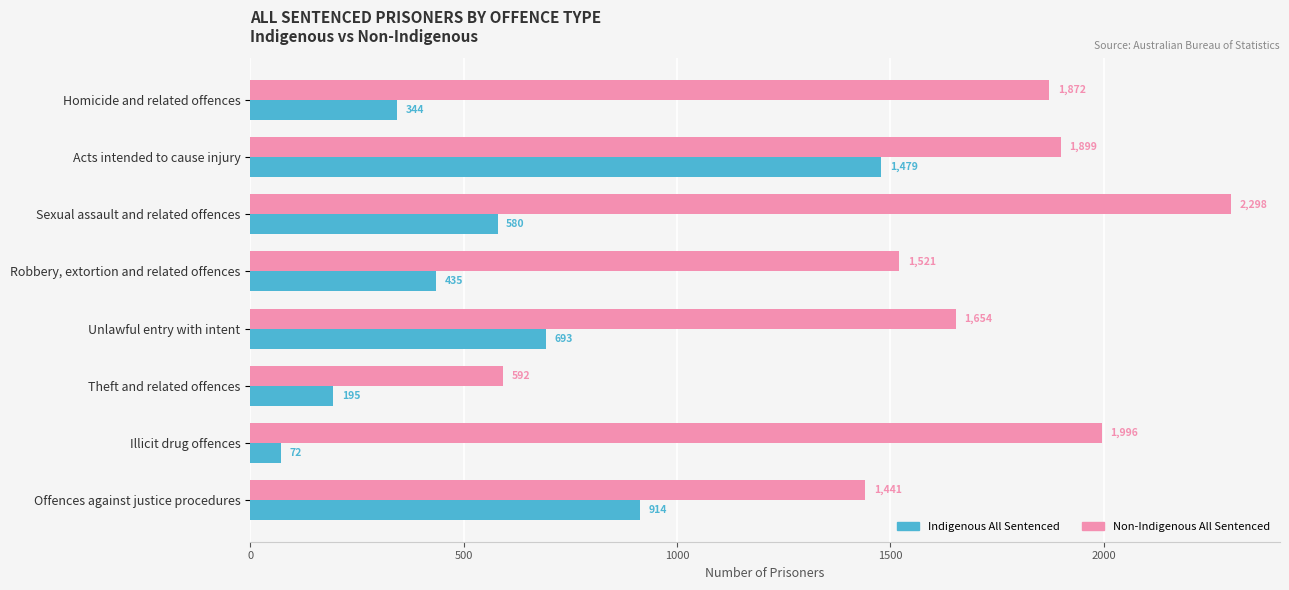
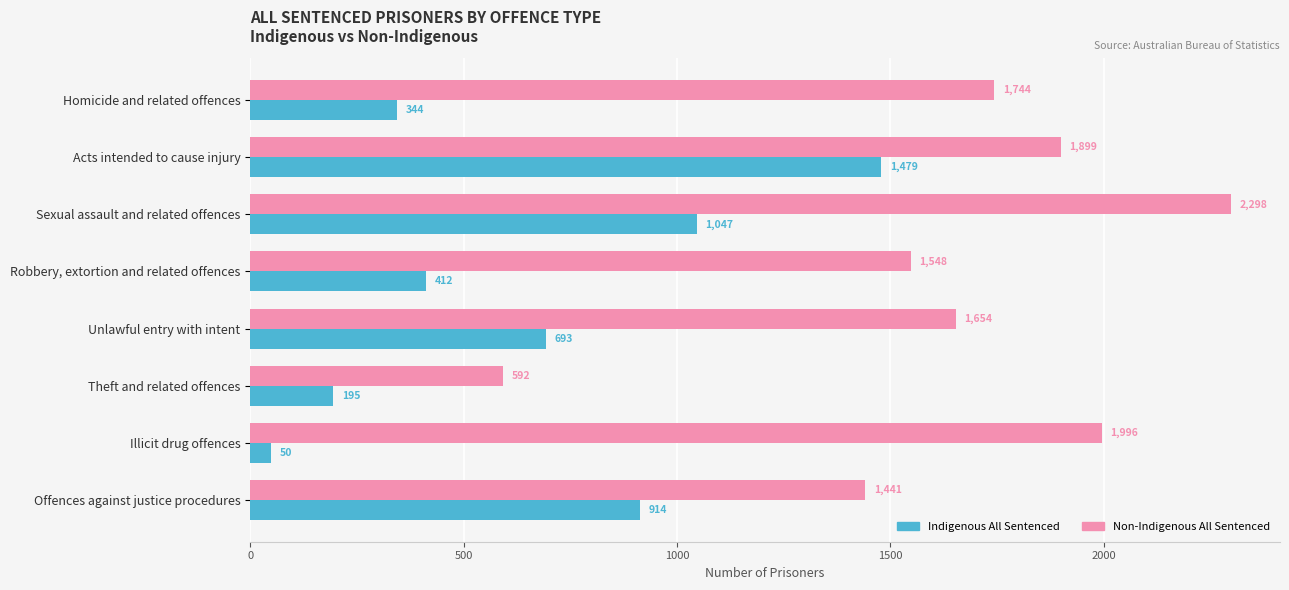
Non-Indigenous All Sentenced, Homicide and related offences: 1,872 -> 1,744
Indigenous All Sentenced, Sexual assault and related offences: 580 -> 1,047
Non-Indigenous All Sentenced, Robbery, extortion and related offences: 1,521 -> 1,548
Indigenous All Sentenced, Robbery, extortion and related offences: 435 -> 412
Indigenous All Sentenced, Illicit drug offences: 72 -> 50
